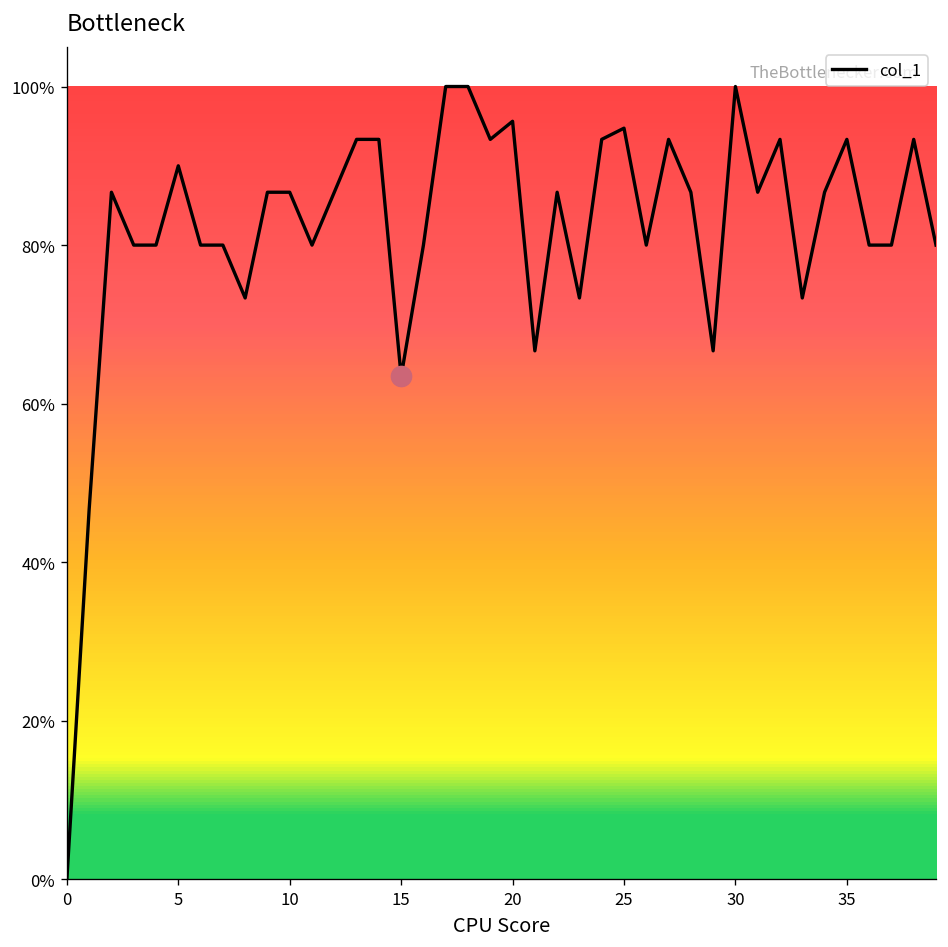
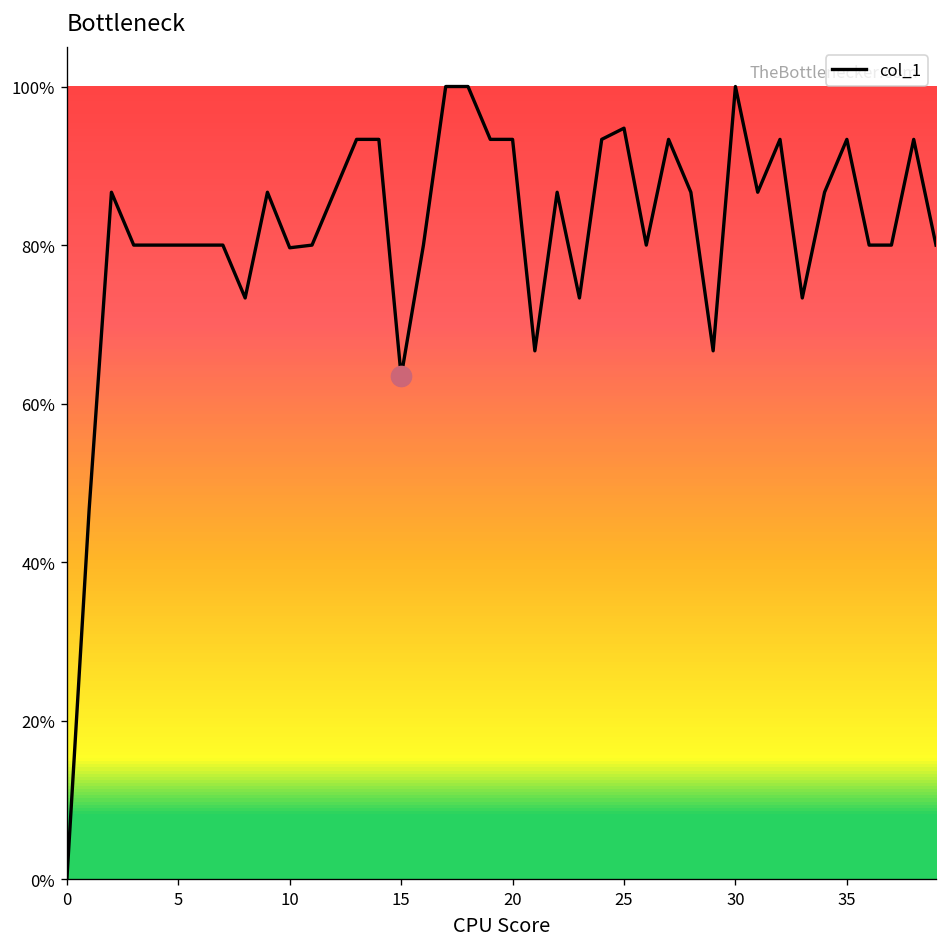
col_1, 5: 90% -> 80%
col_1, 10: 87% -> 80%
col_1, 20: 96% -> 93%
